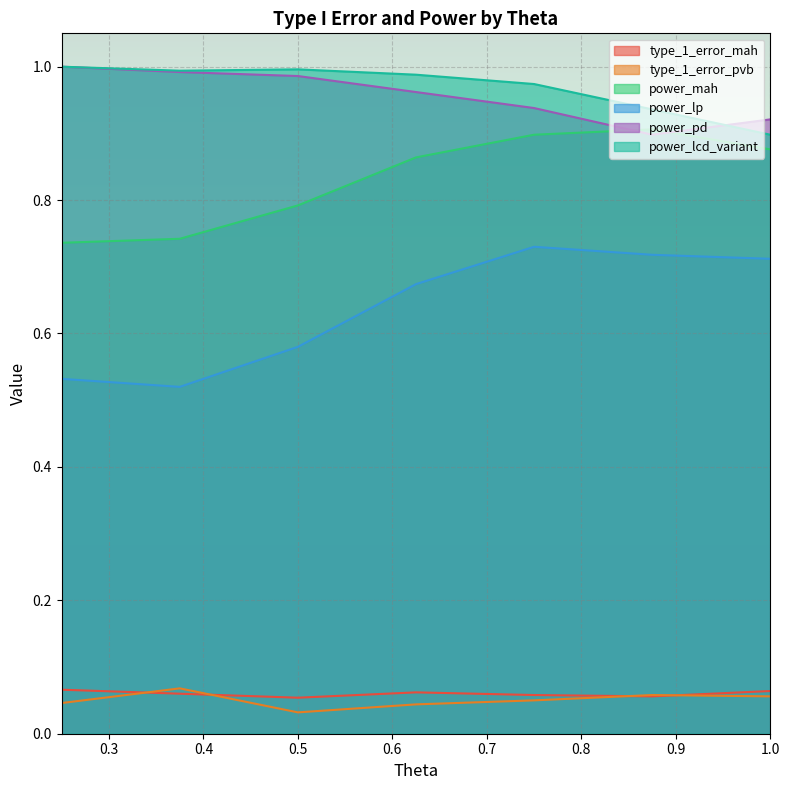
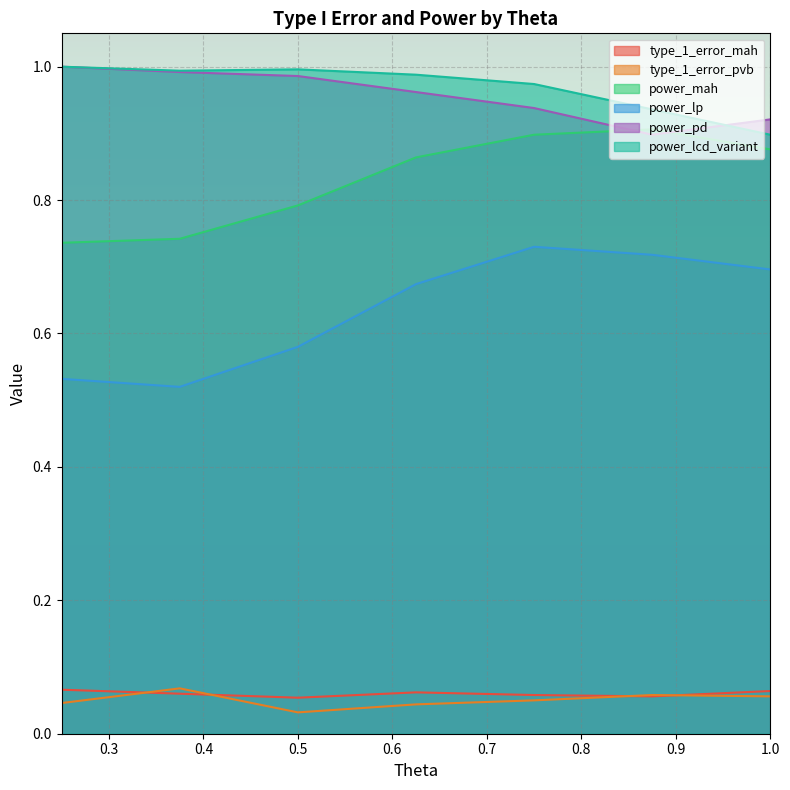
power_lp, 1.0: 0.71 -> 0.70
